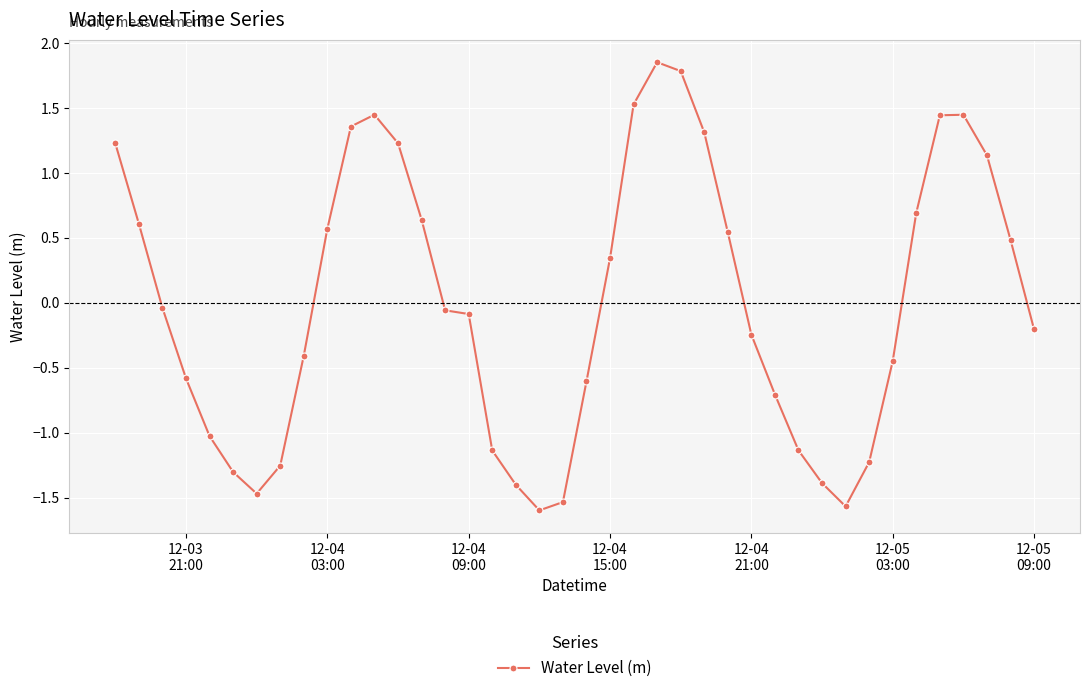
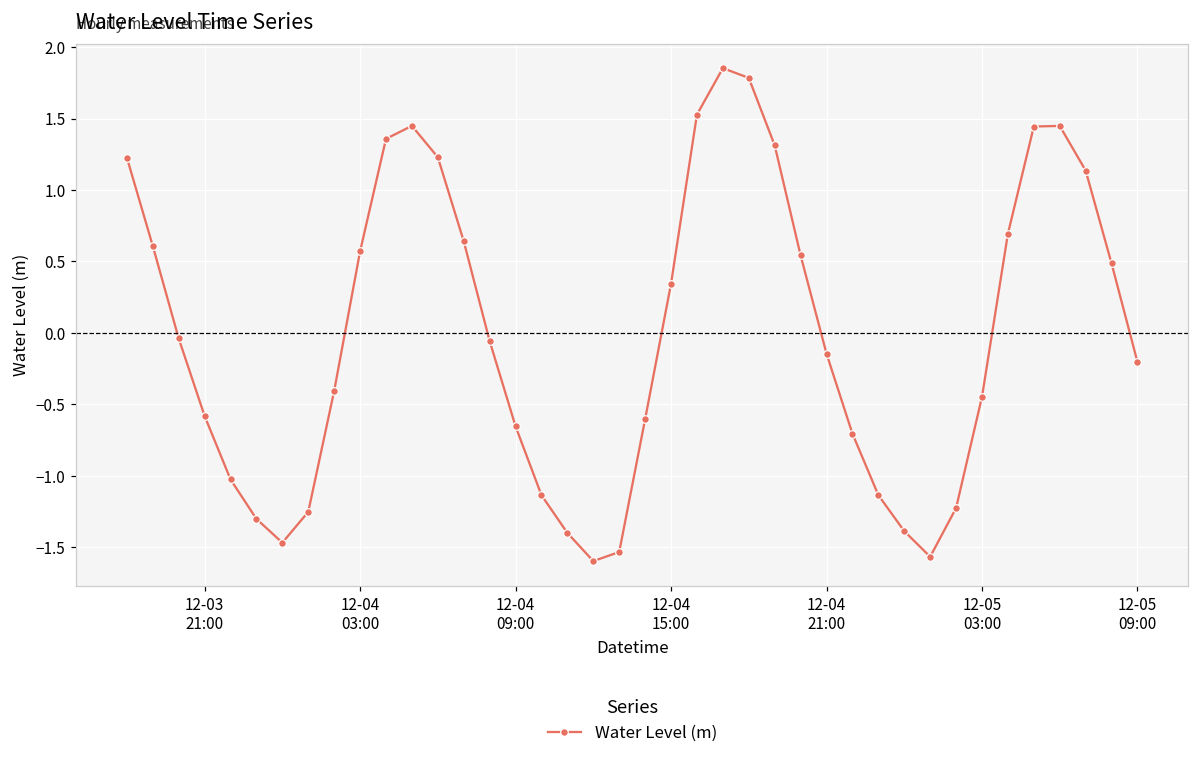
12-04 09:00: -0.09 -> -0.65
12-04 21:00: -0.24 -> -0.15
